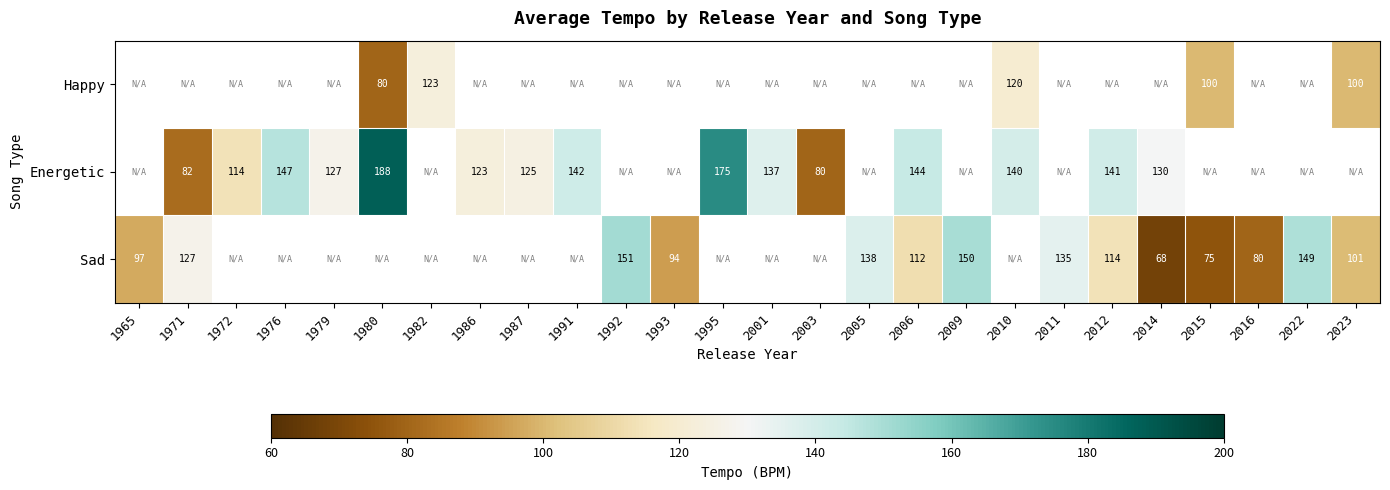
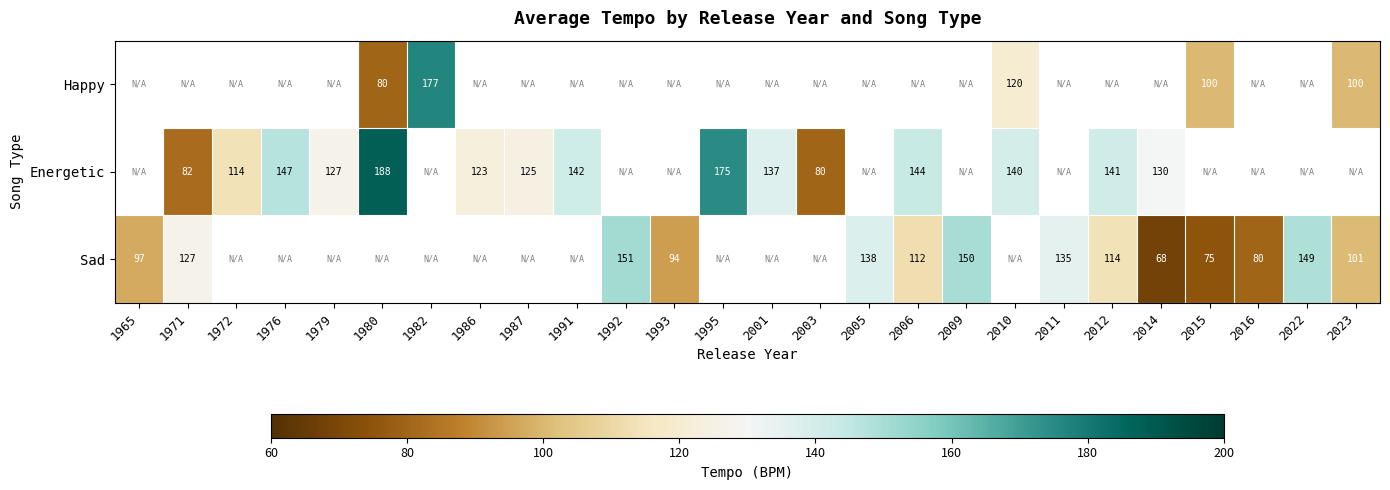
Happy, 1982: 123 -> 177
